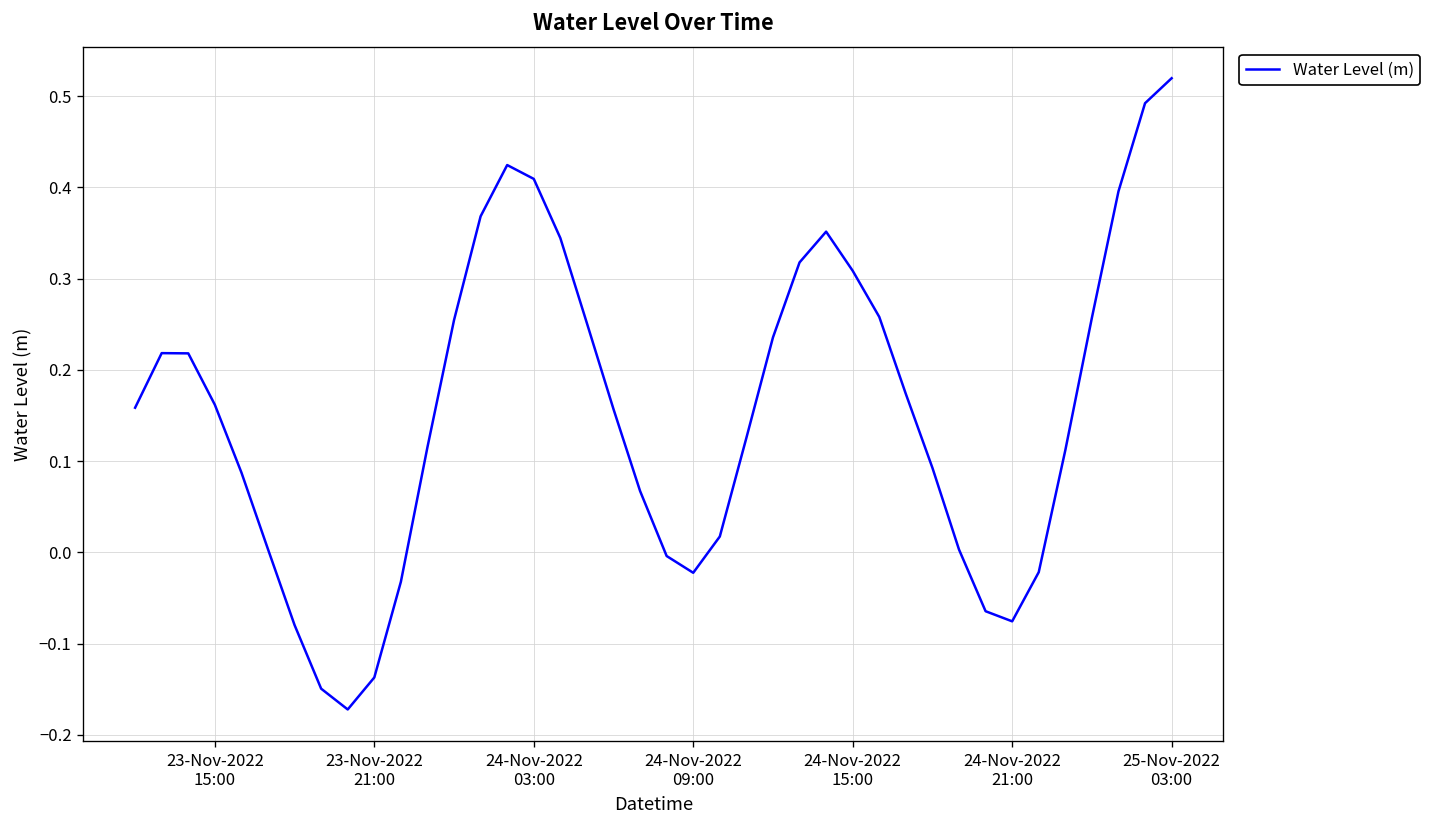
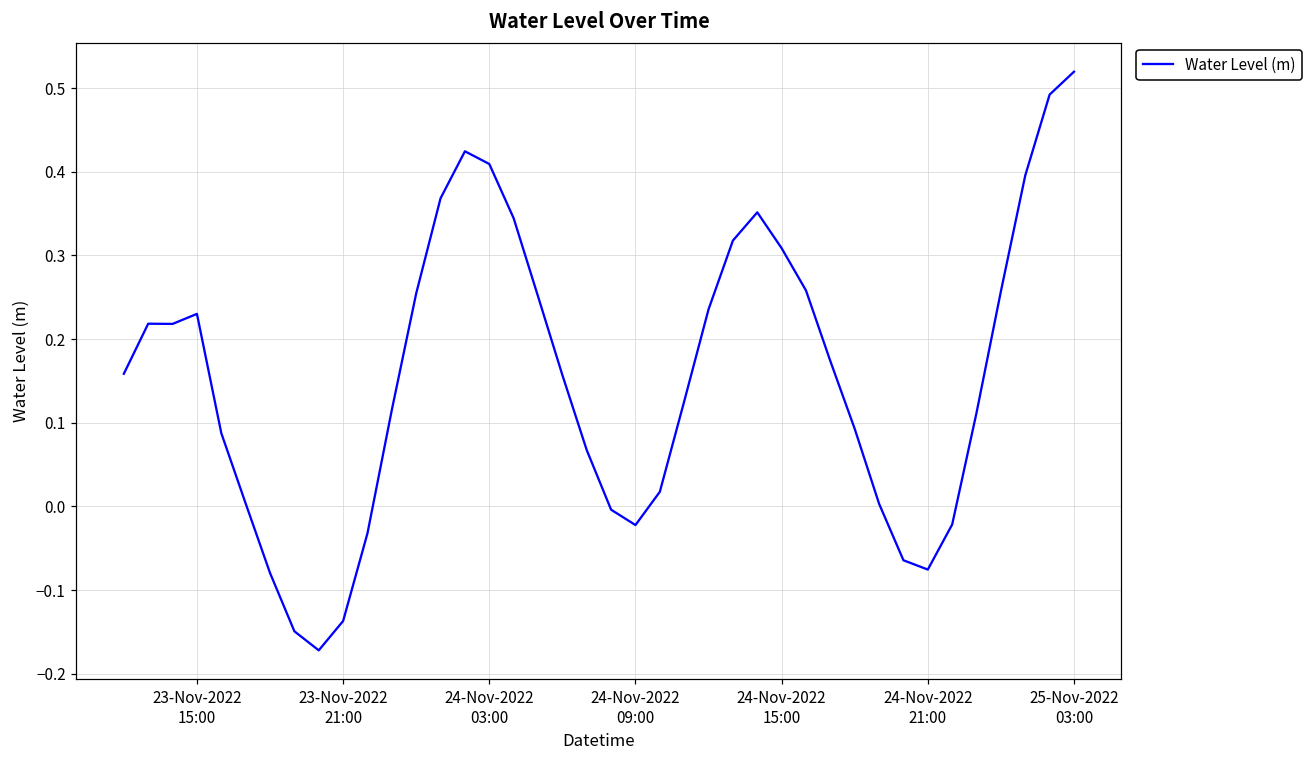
23-Nov-2022 15:00: 0.16 -> 0.23
